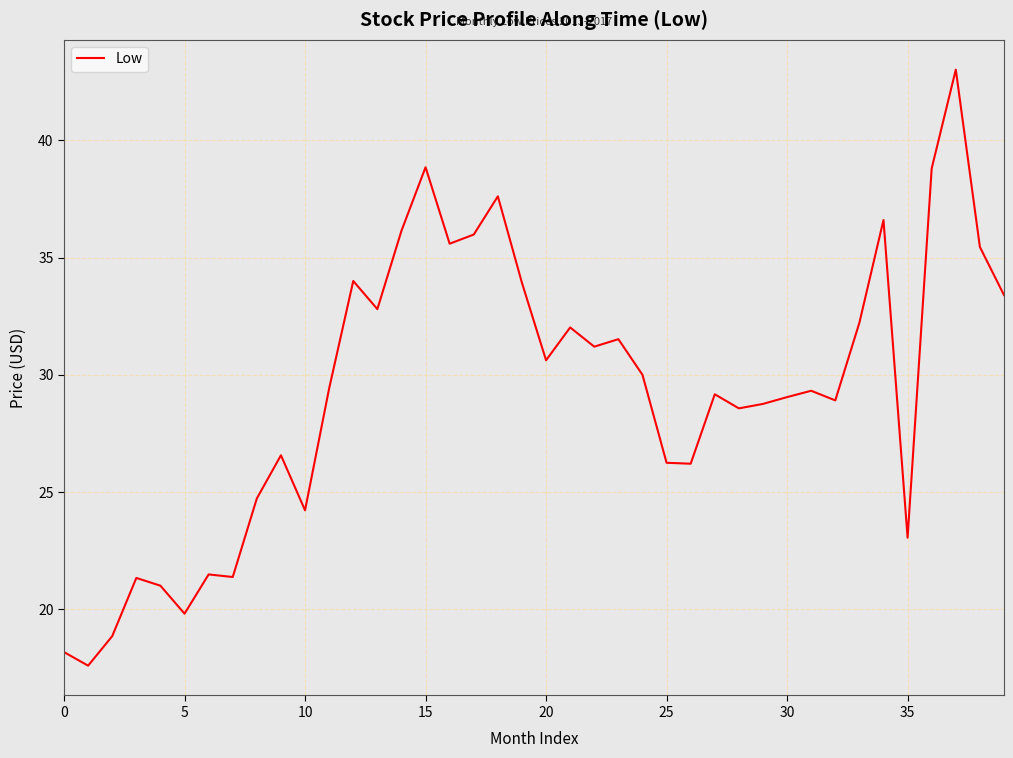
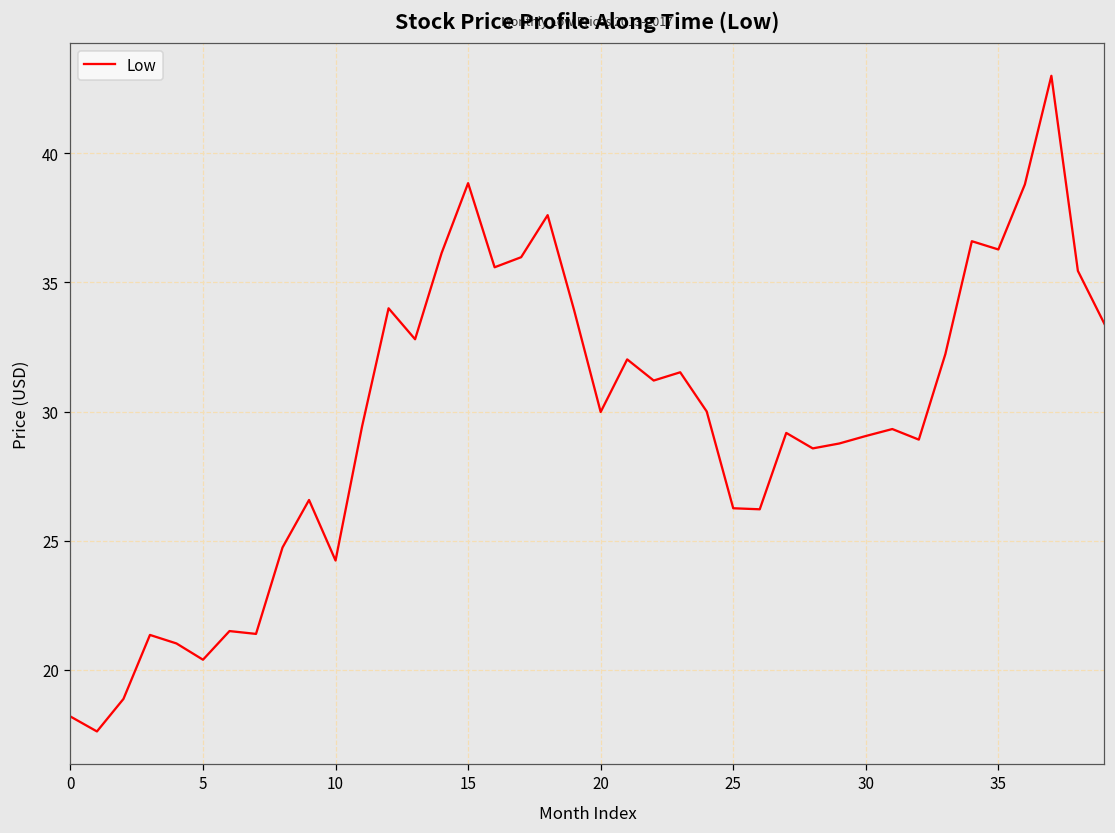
5: 19.8 -> 20.4
20: 30.6 -> 30.0
35: 23.1 -> 36.3
